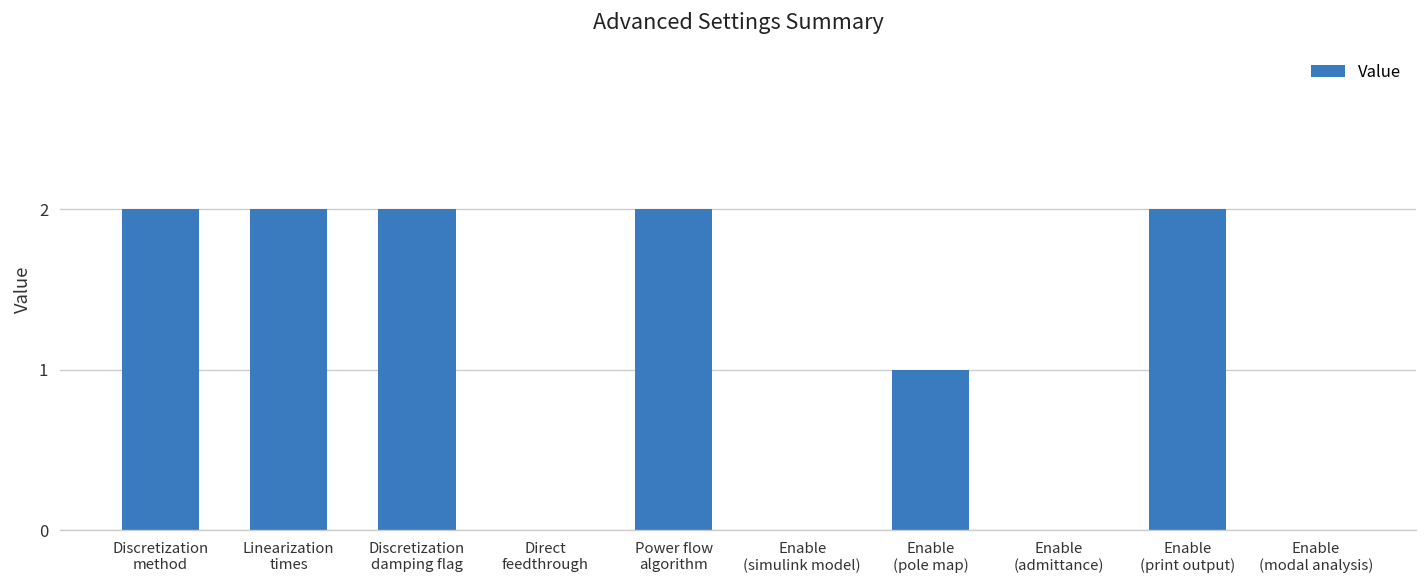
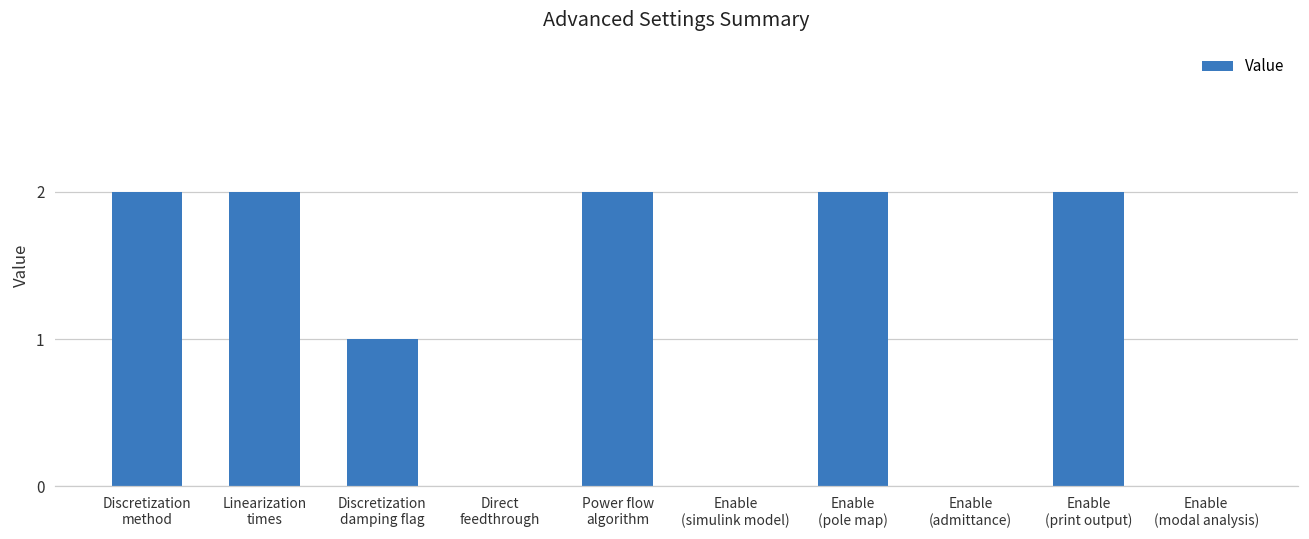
Discretization damping flag: 2 -> 1
Enable (pole map): 1 -> 2
